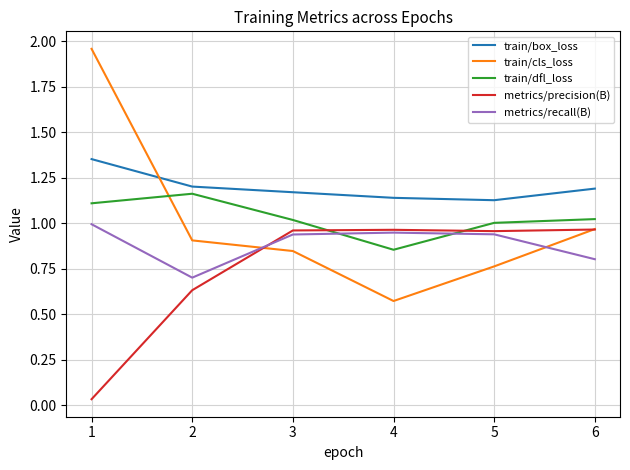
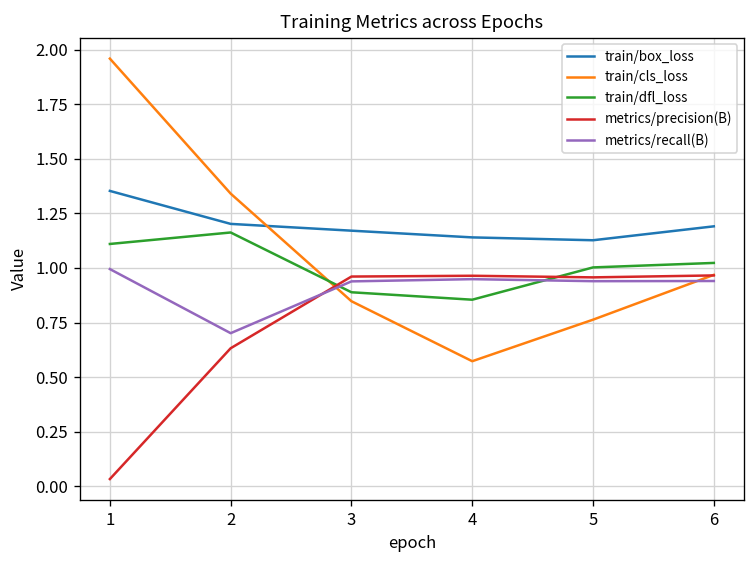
train/cls_loss, 2: 0.91 -> 1.34
train/dfl_loss, 3: 1.02 -> 0.89
metrics/recall(B), 6: 0.80 -> 0.94
